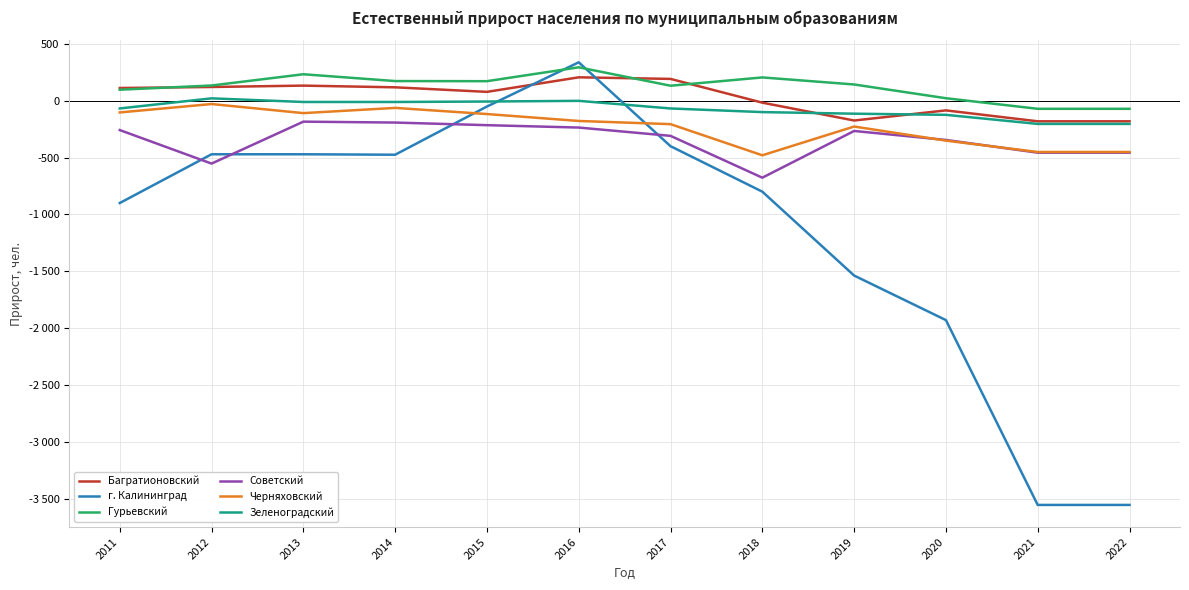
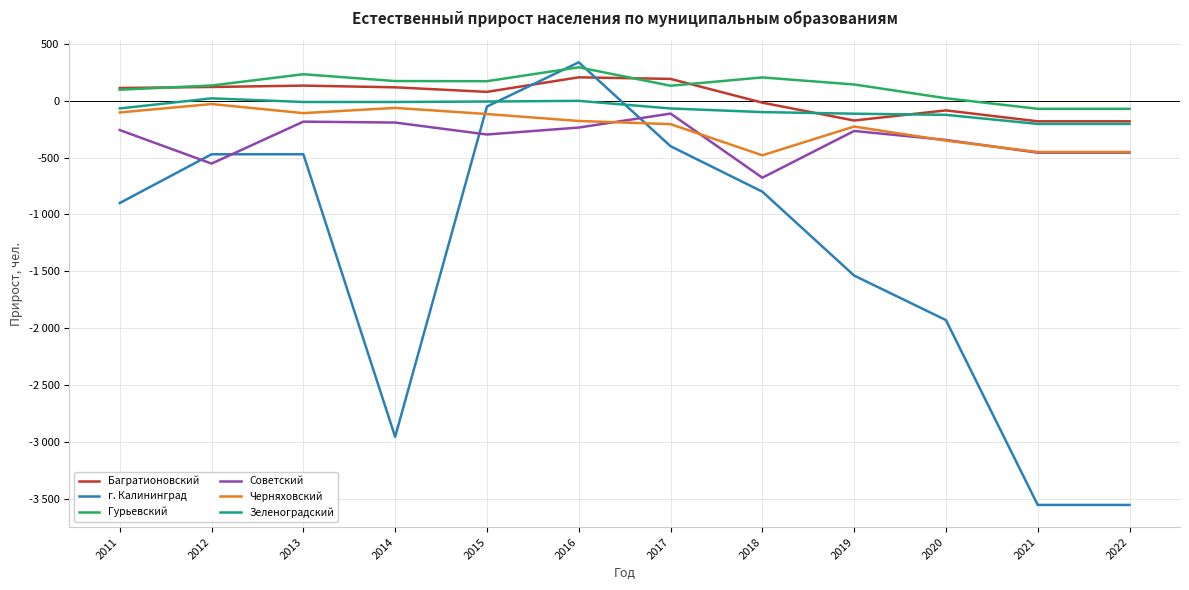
г. Калининград, 2014: -480 -> -2960
Советский, 2015: -220 -> -300
Советский, 2017: -310 -> -110
